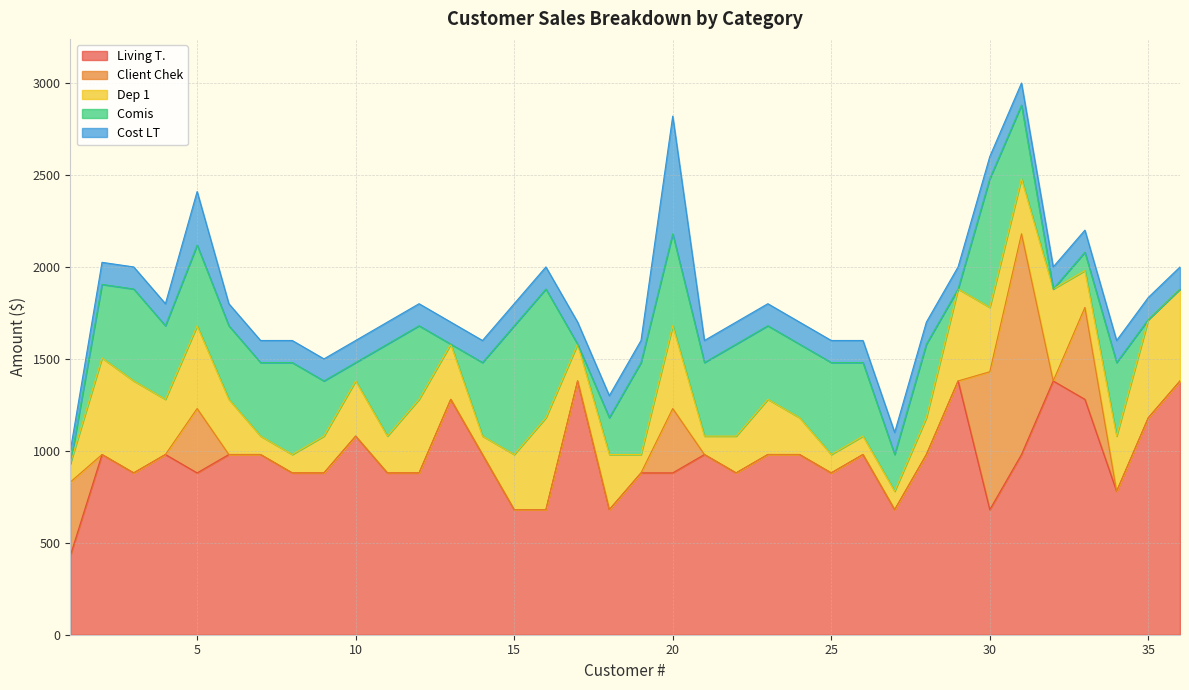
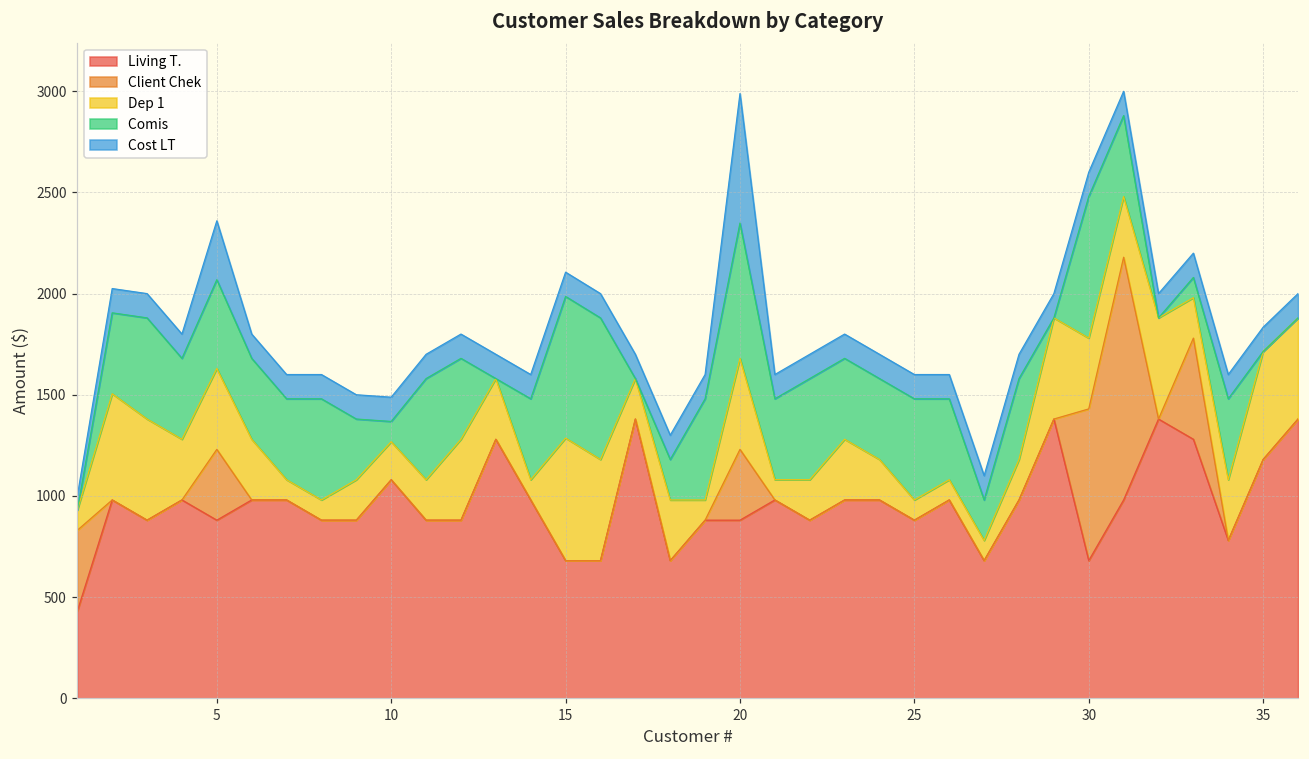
Dep 1, 5: 450 -> 400
Dep 1, 10: 300 -> 190
Dep 1, 15: 300 -> 610
Comis, 20: 500 -> 670
